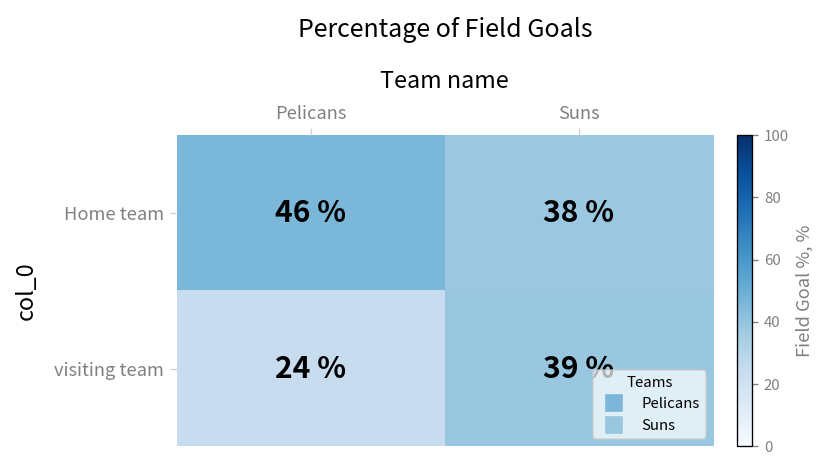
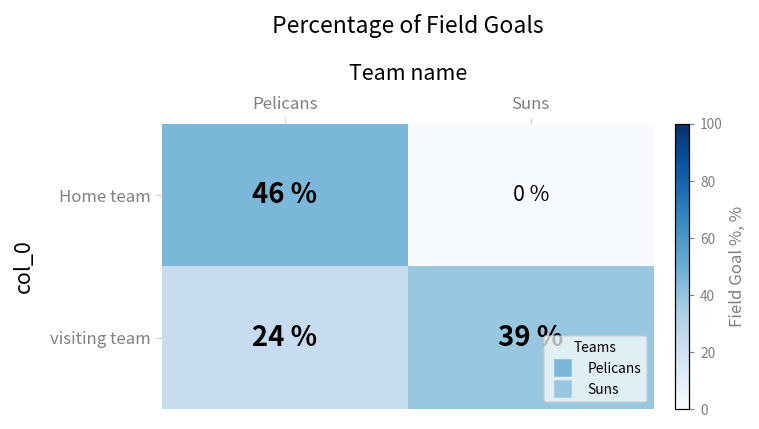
Home team, Suns: 38 % -> 0 %
